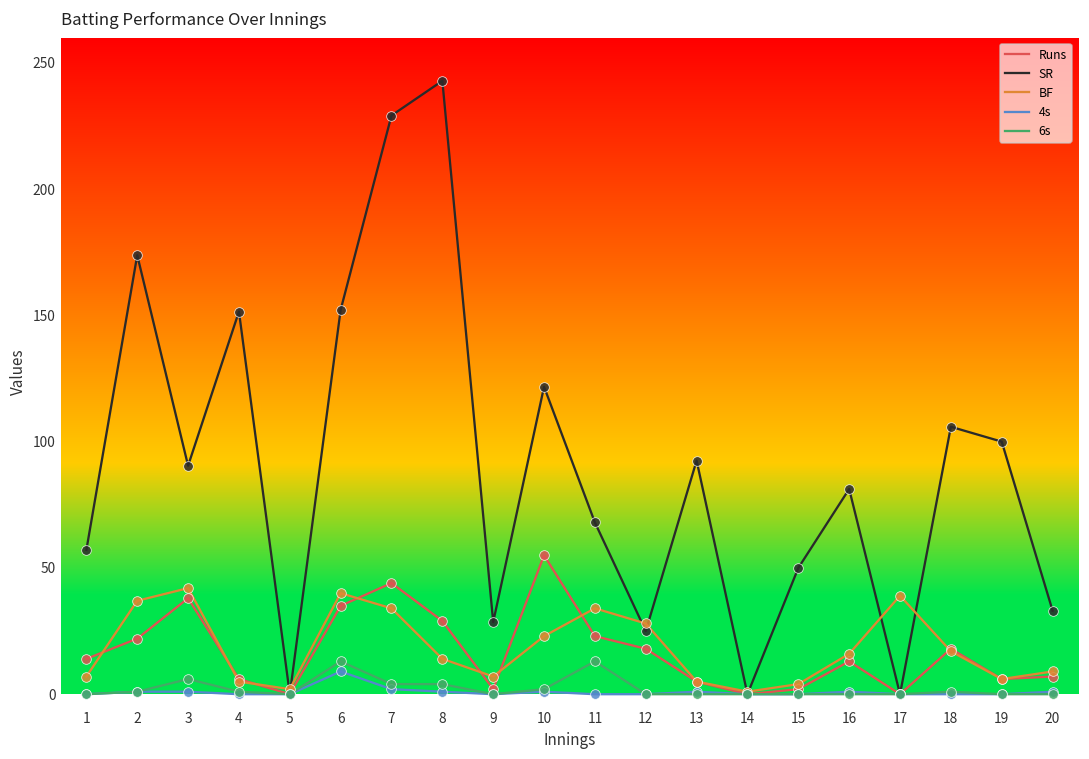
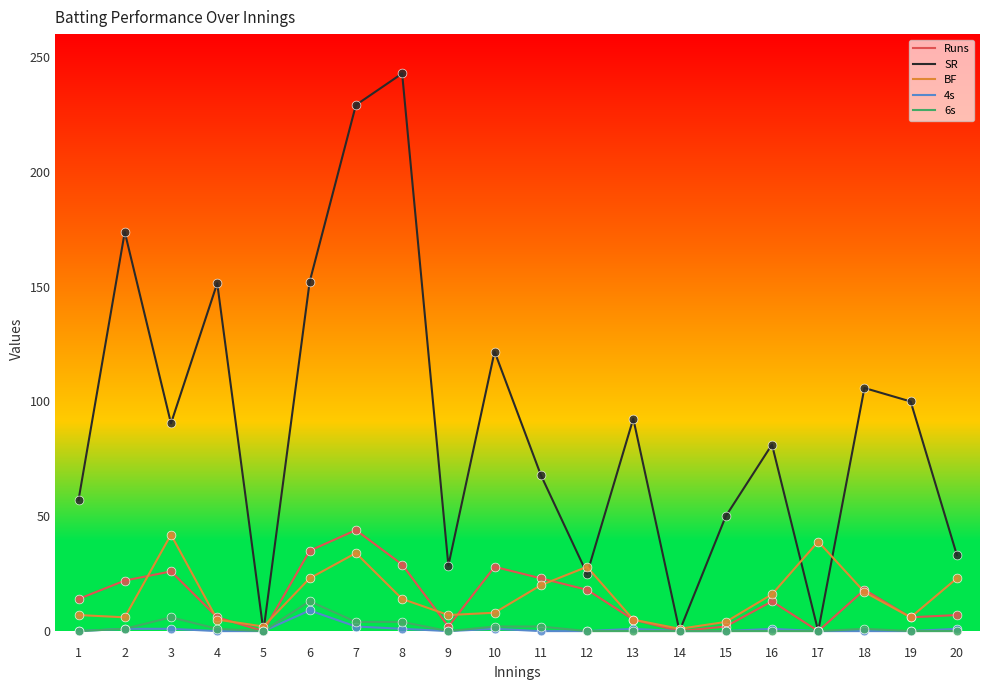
BF, 2: 37 -> 6
Runs, 3: 38 -> 26
BF, 6: 40 -> 23
Runs, 10: 55 -> 28
BF, 10: 23 -> 8
BF, 11: 34 -> 20
6s, 11: 13 -> 2
BF, 20: 9 -> 23
